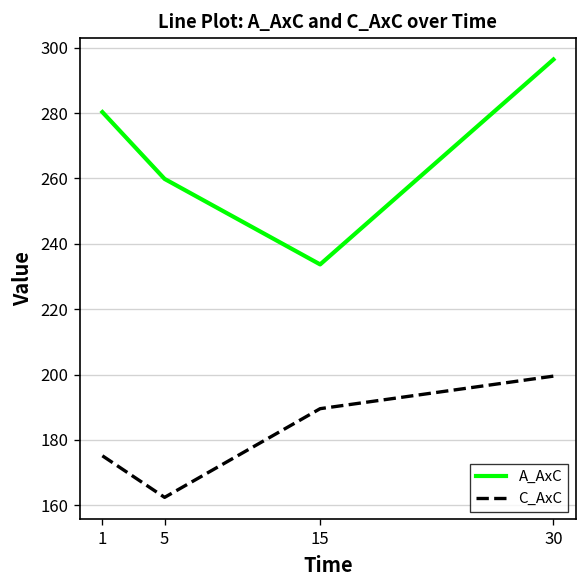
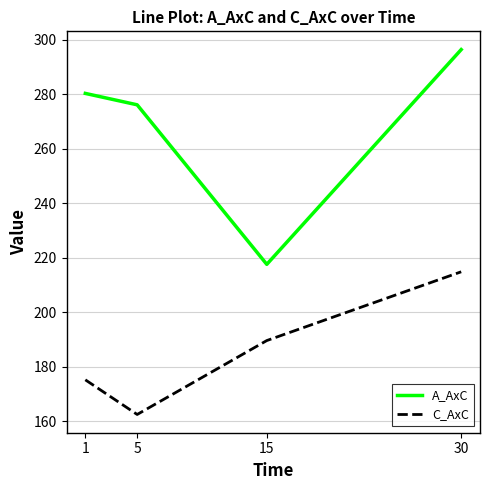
A_AxC, 5: 260 -> 276
A_AxC, 15: 234 -> 218
C_AxC, 30: 200 -> 215
